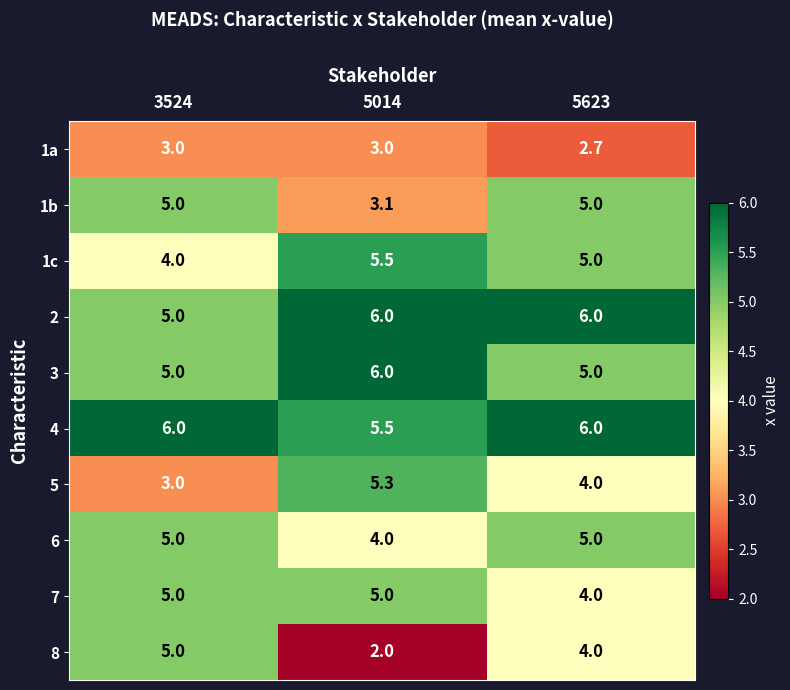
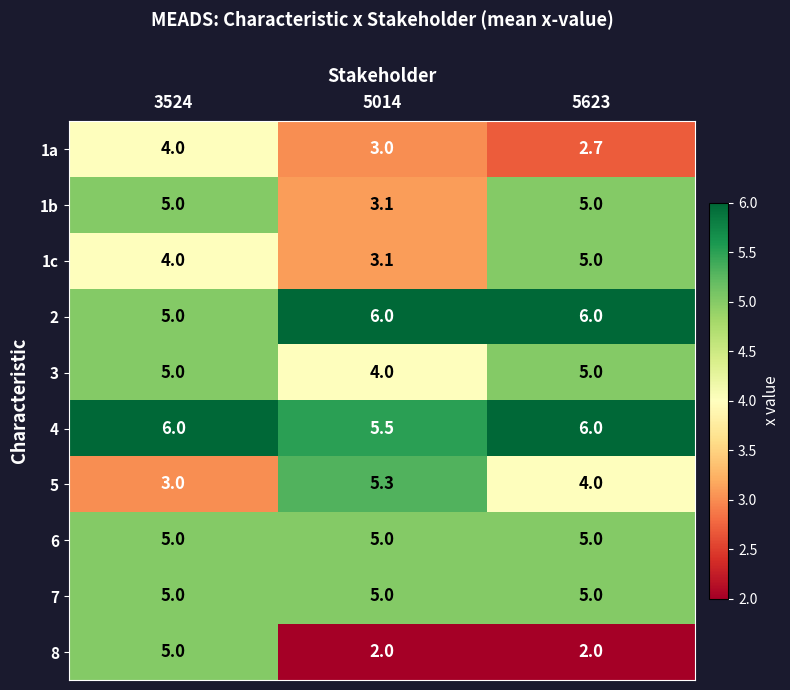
1a, 3524: 3.0 -> 4.0
1c, 5014: 5.5 -> 3.1
3, 5014: 6.0 -> 4.0
6, 5014: 4.0 -> 5.0
7, 5623: 4.0 -> 5.0
8, 5623: 4.0 -> 2.0
